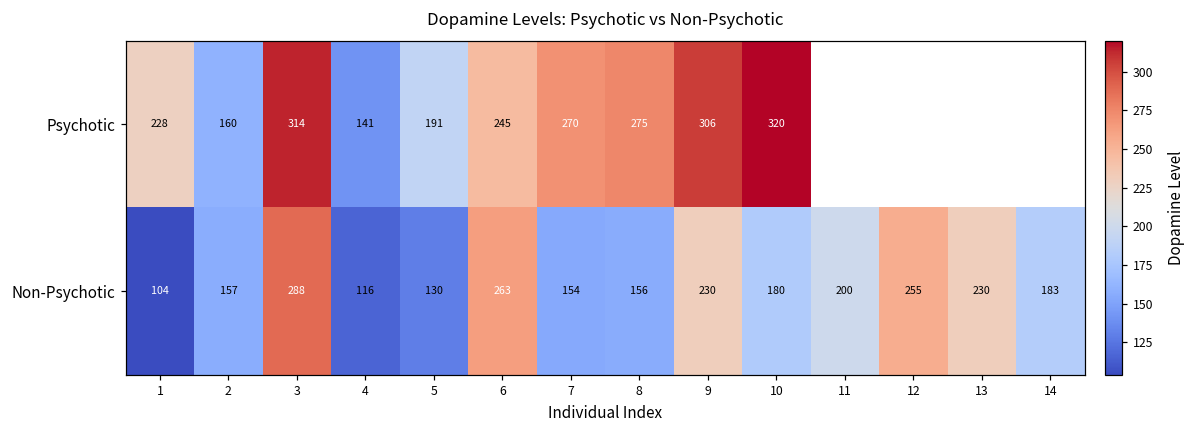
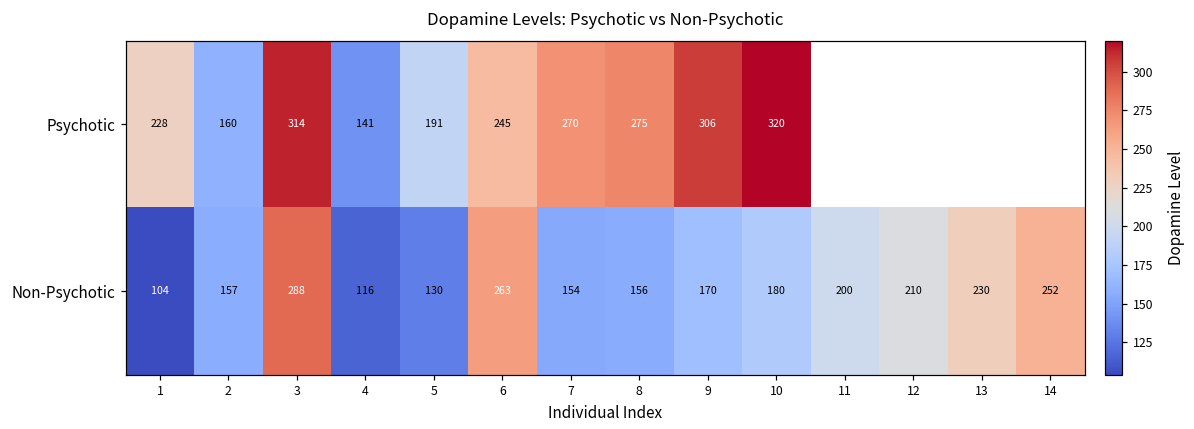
Non-Psychotic, 9: 230 -> 170
Non-Psychotic, 12: 255 -> 210
Non-Psychotic, 14: 183 -> 252
